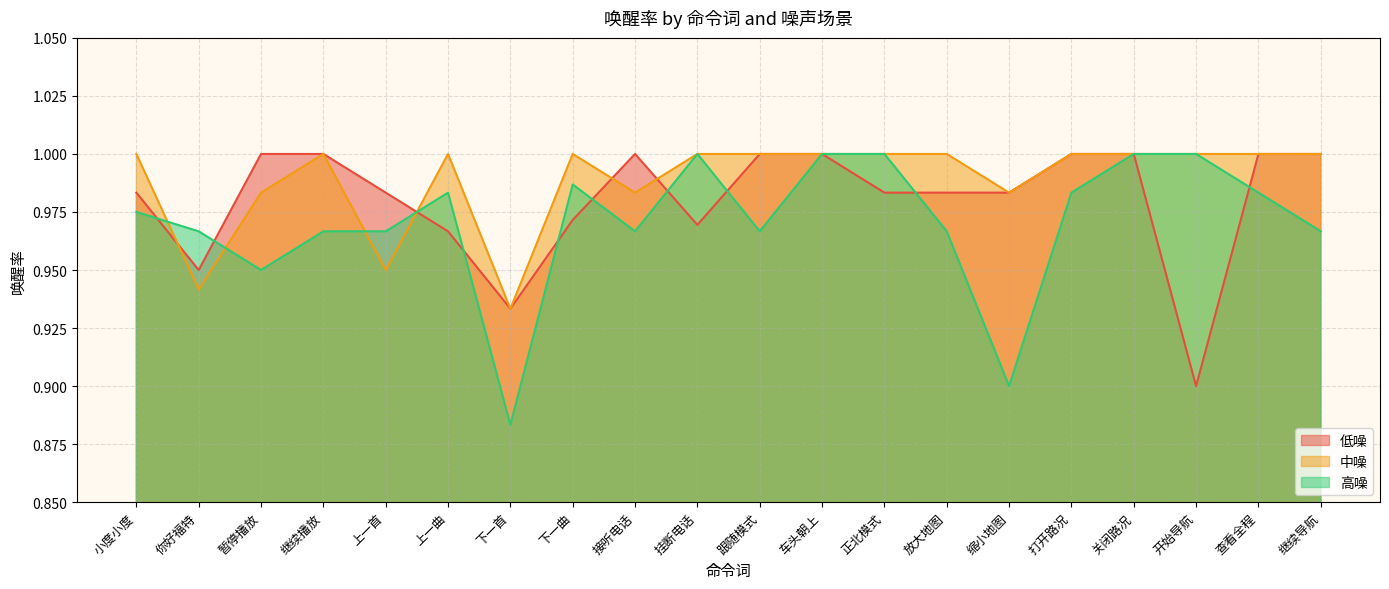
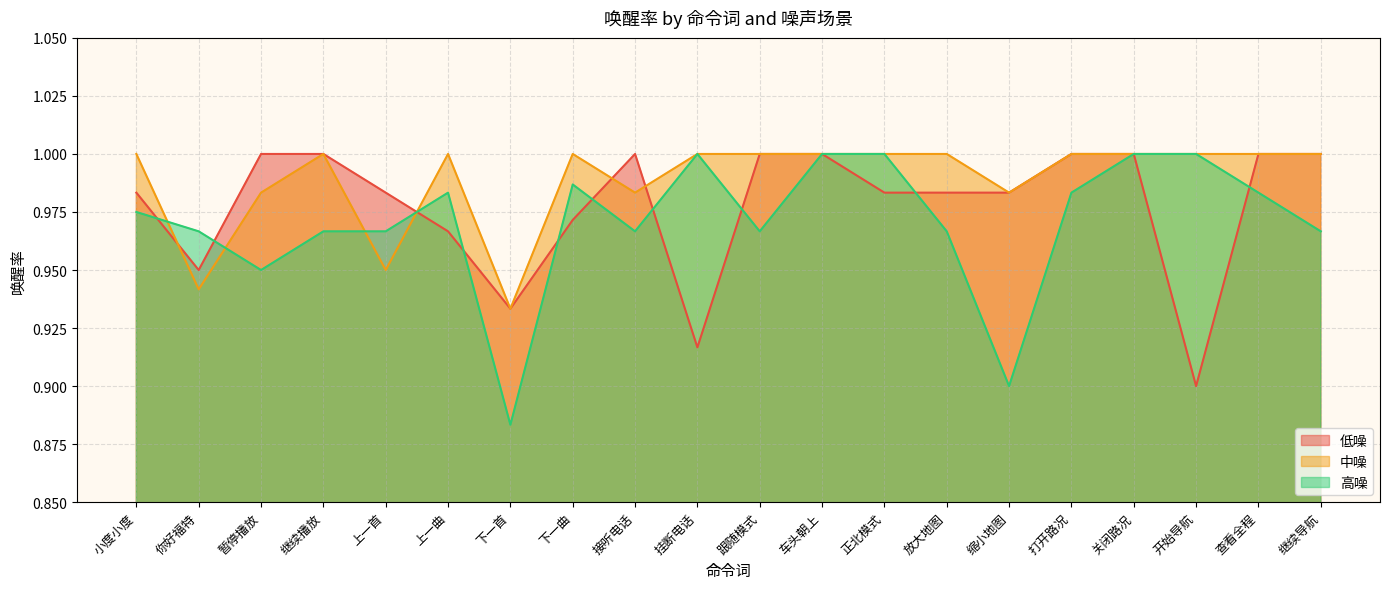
低噪, 挂断电话: 0.969 -> 0.917
